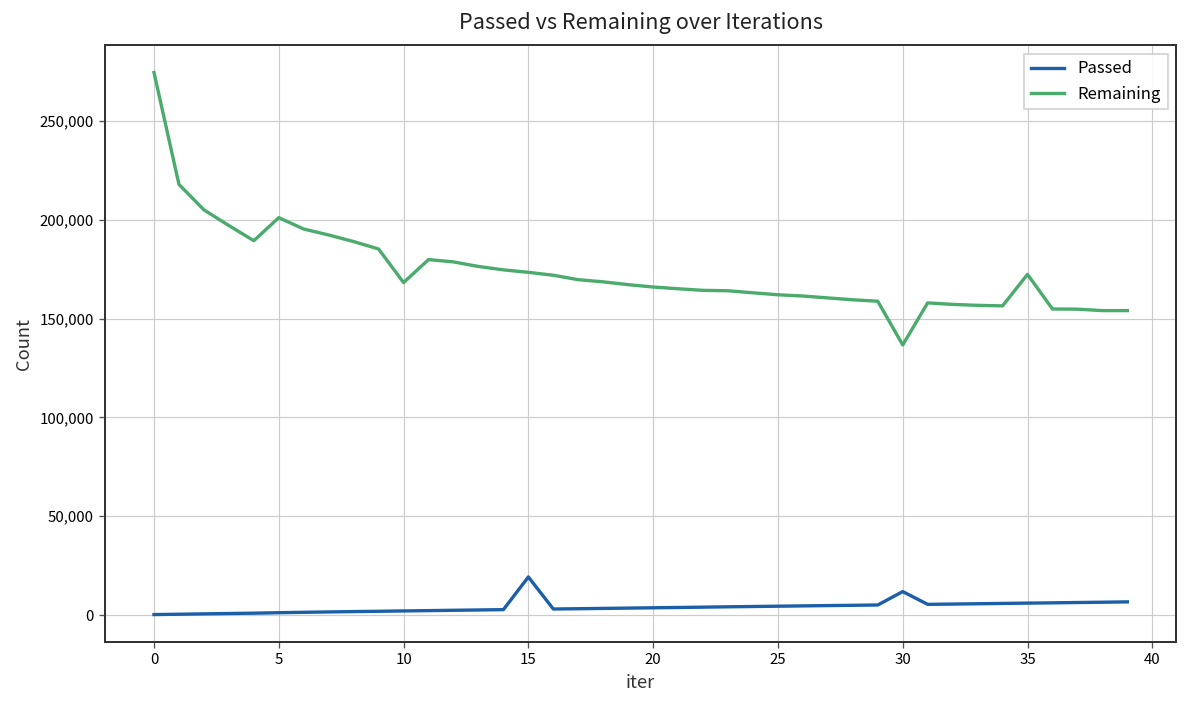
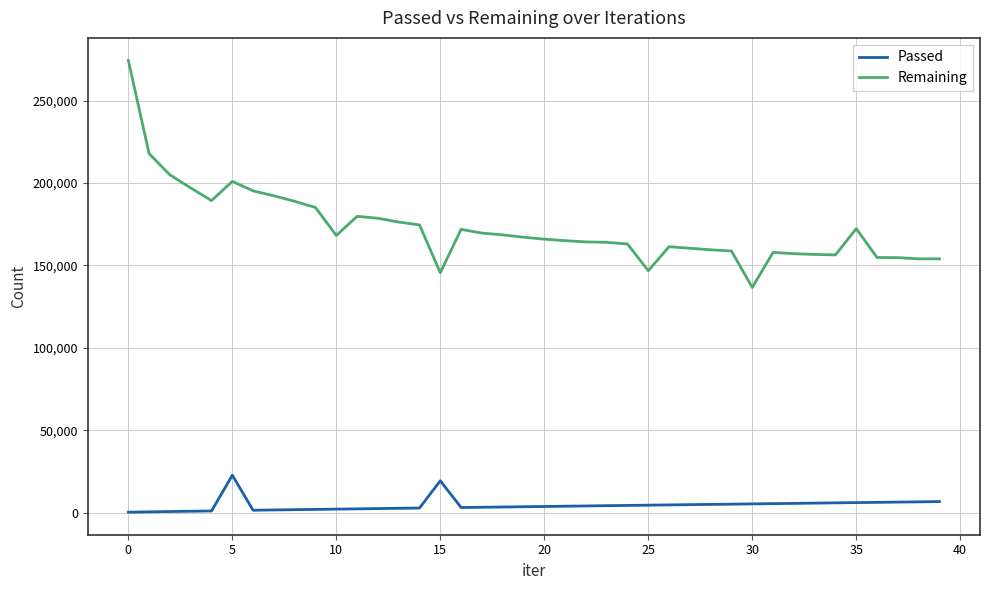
Passed, 5: 1,000 -> 23,000
Remaining, 15: 173,000 -> 146,000
Remaining, 25: 162,000 -> 147,000
Passed, 30: 12,000 -> 5,000
